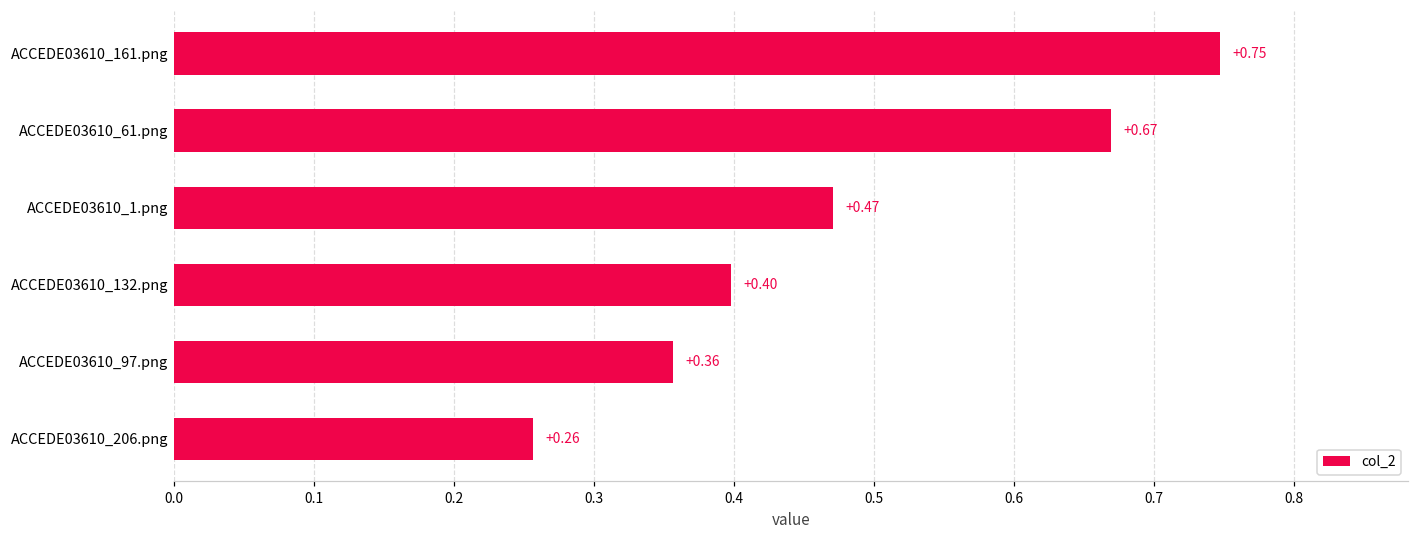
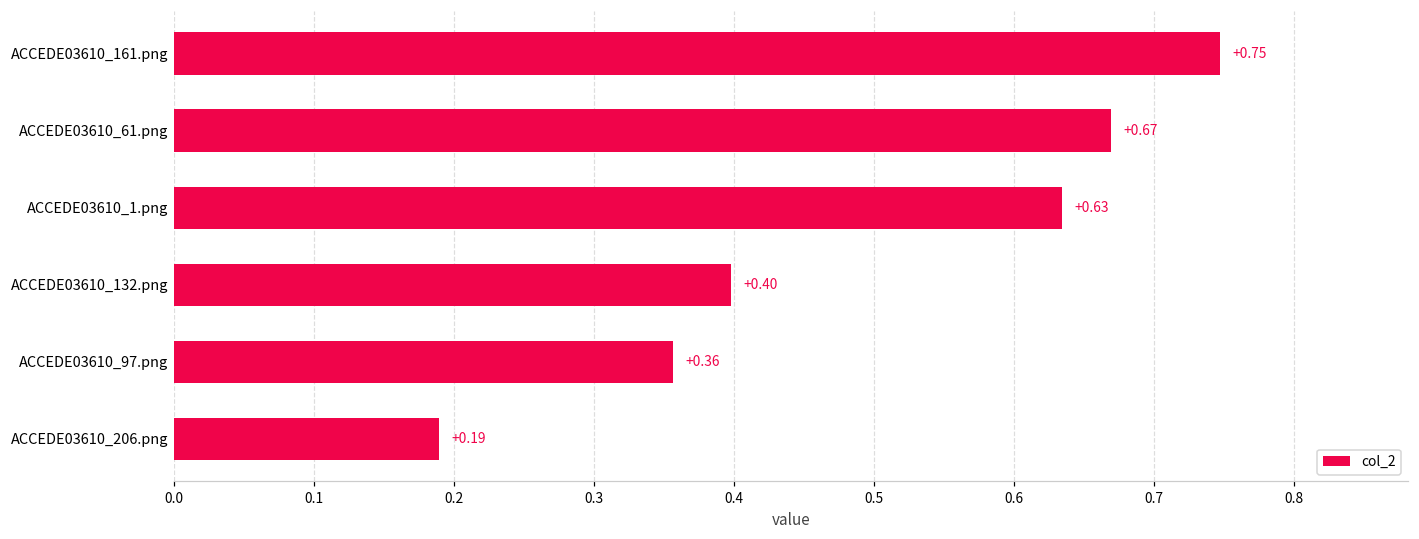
ACCEDE03610_1.png: +0.47 -> +0.63
ACCEDE03610_206.png: +0.26 -> +0.19
